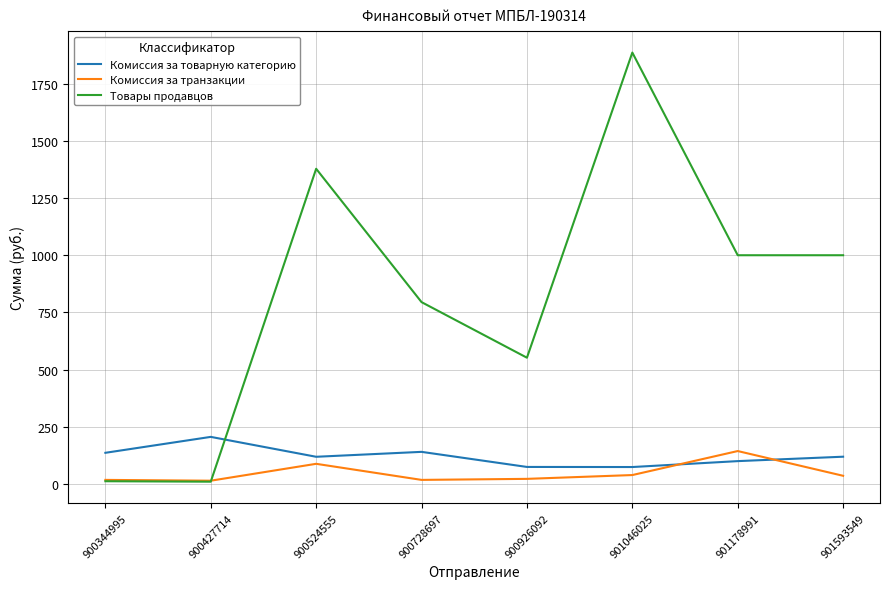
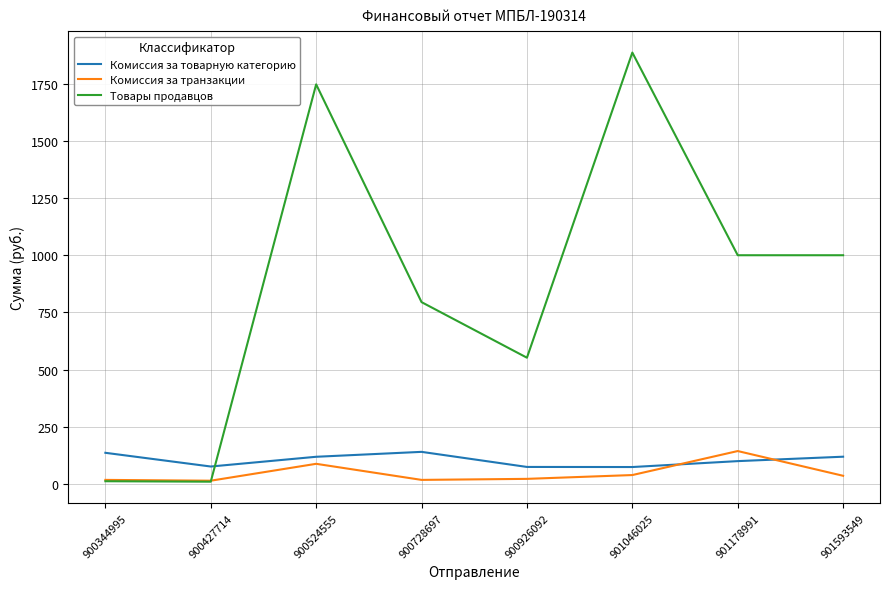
Комиссия за товарную категорию, 900427714: 210 -> 80
Товары продавцов, 900524555: 1380 -> 1750
